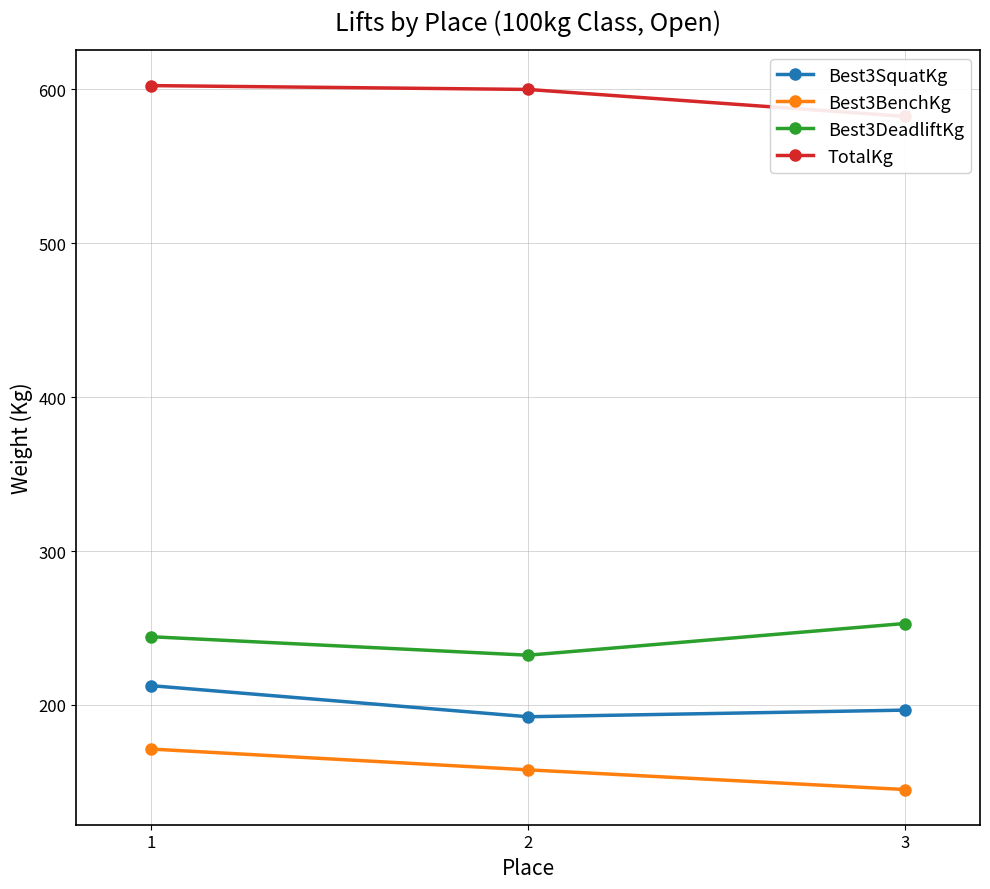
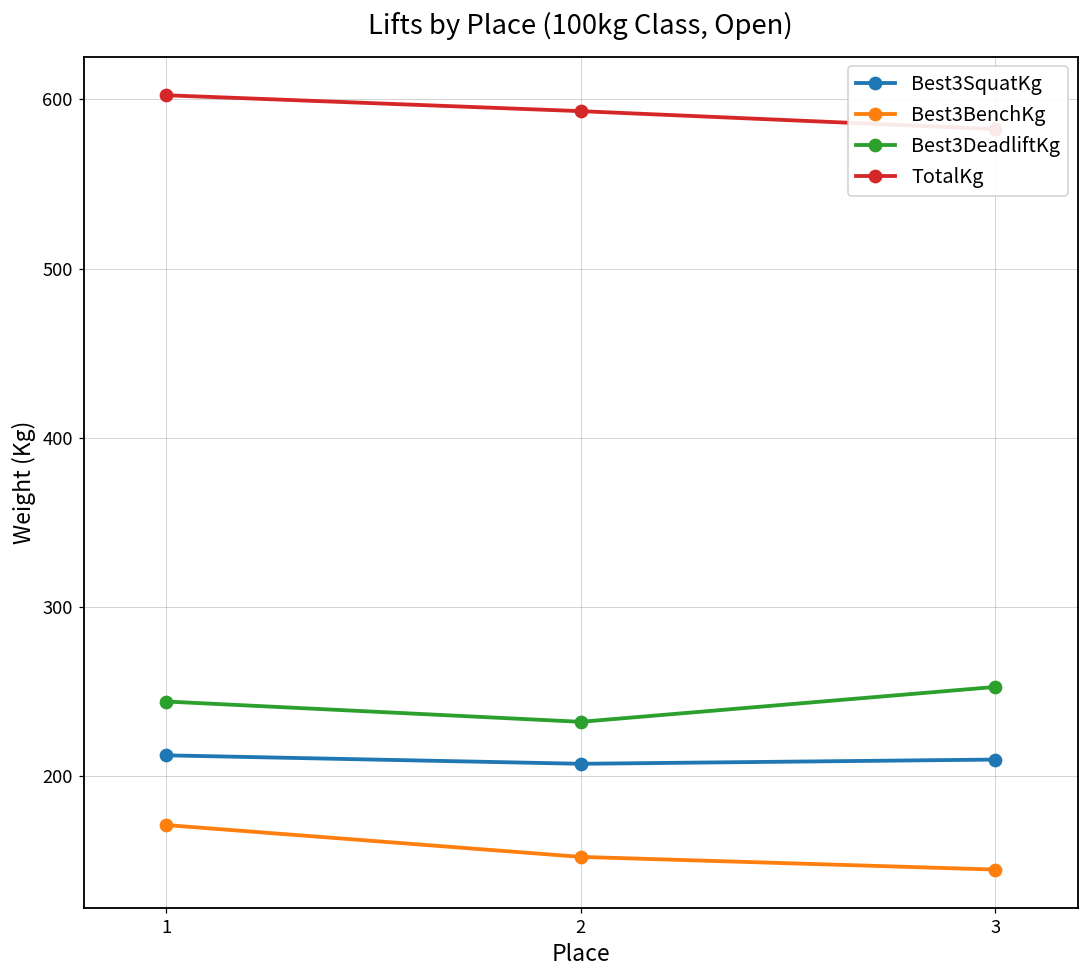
Best3SquatKg, 2: 192 -> 208
Best3BenchKg, 2: 158 -> 153
TotalKg, 2: 600 -> 593
Best3SquatKg, 3: 197 -> 210
